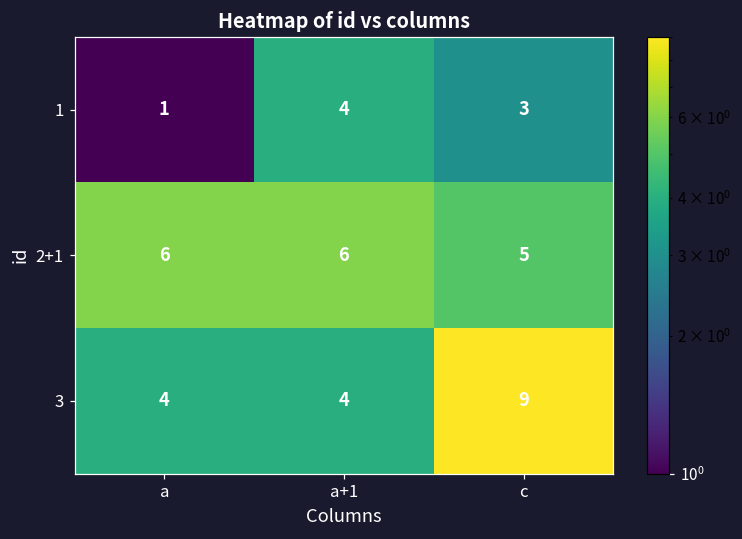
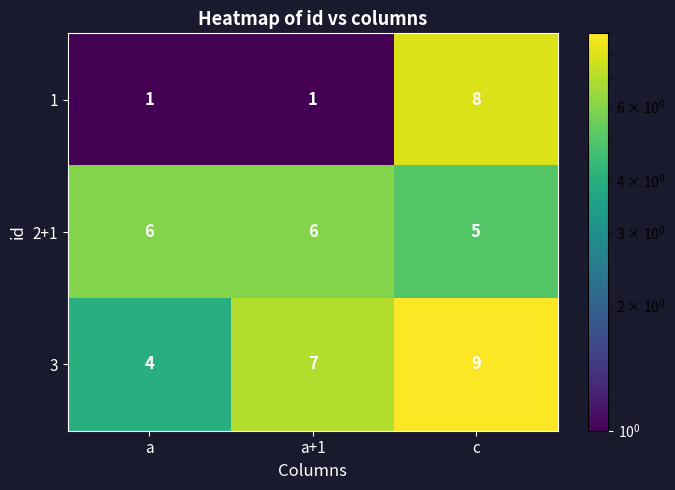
1, a+1: 4 -> 1
1, c: 3 -> 8
3, a+1: 4 -> 7
